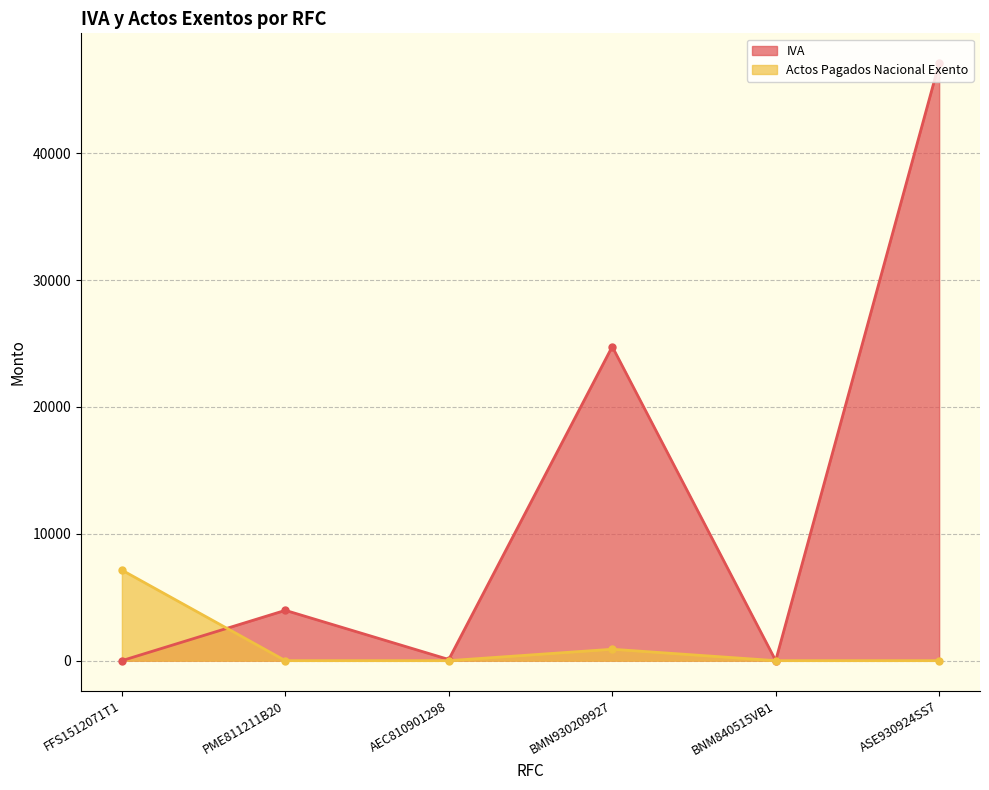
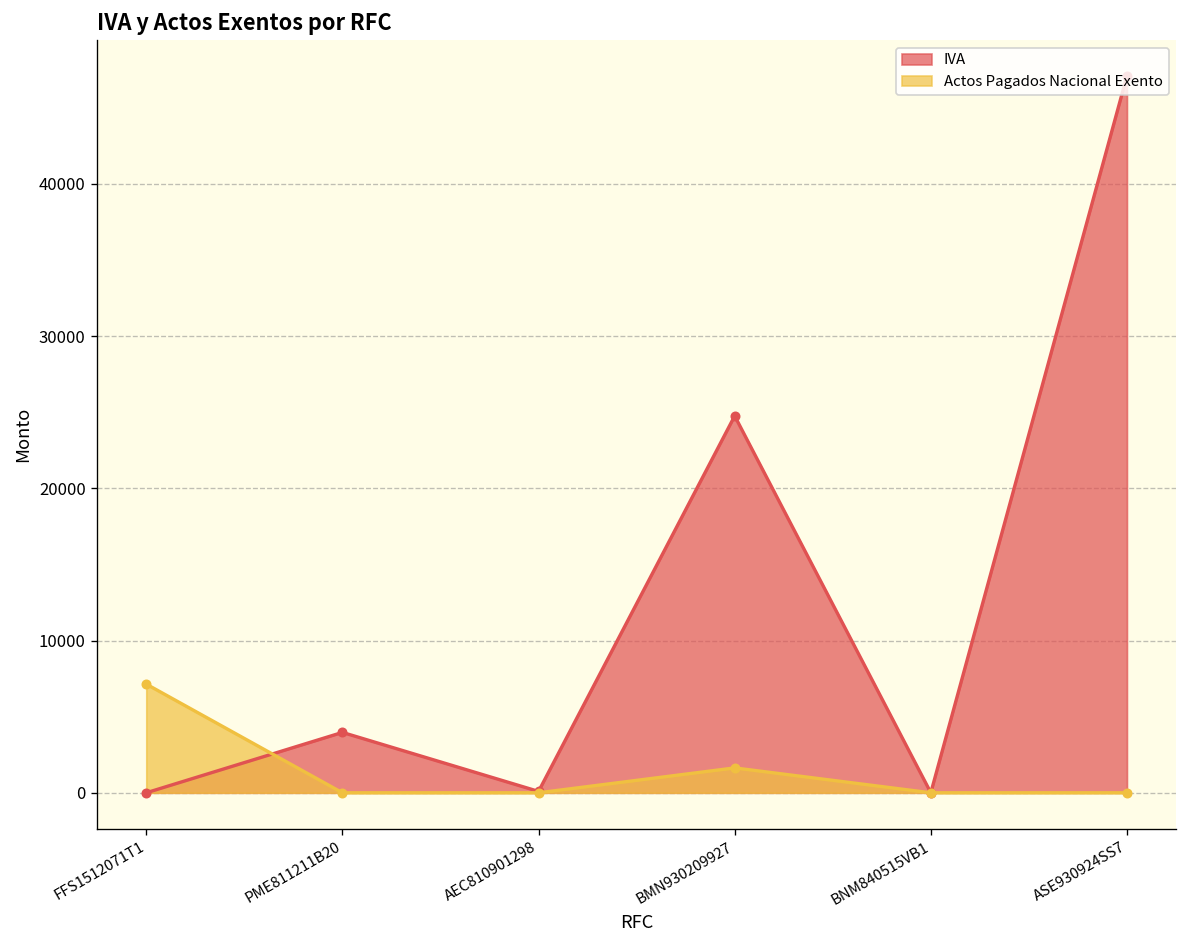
Actos Pagados Nacional Exento, BMN930209927: 900 -> 1600
